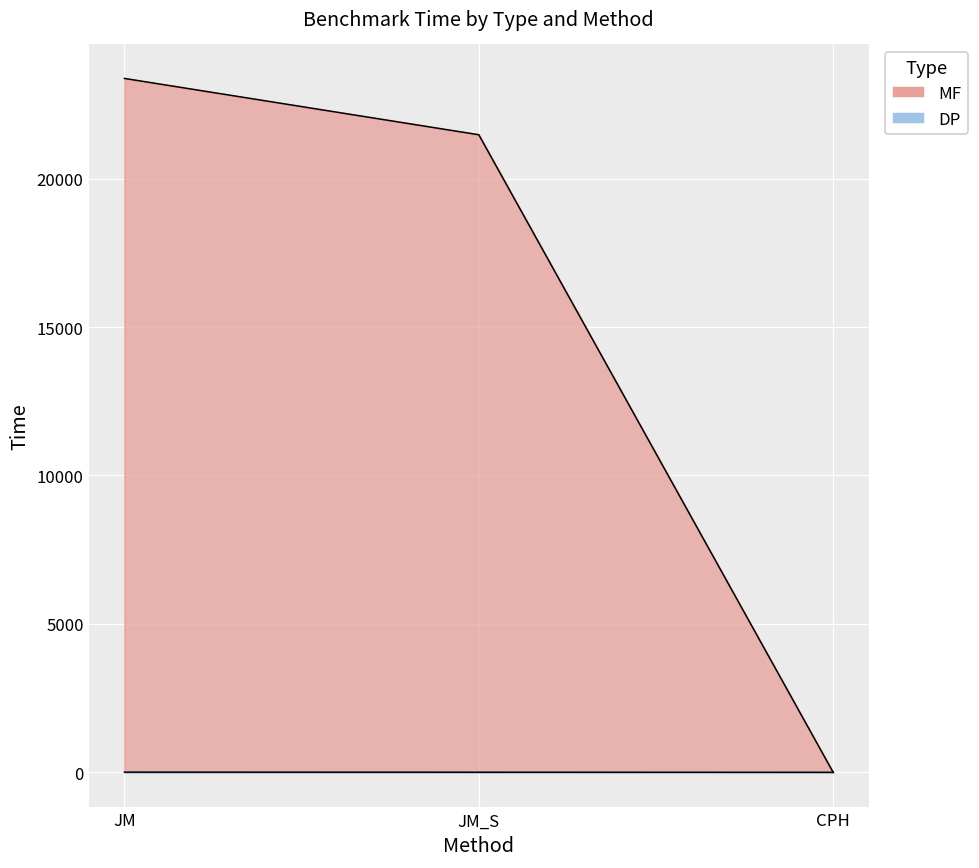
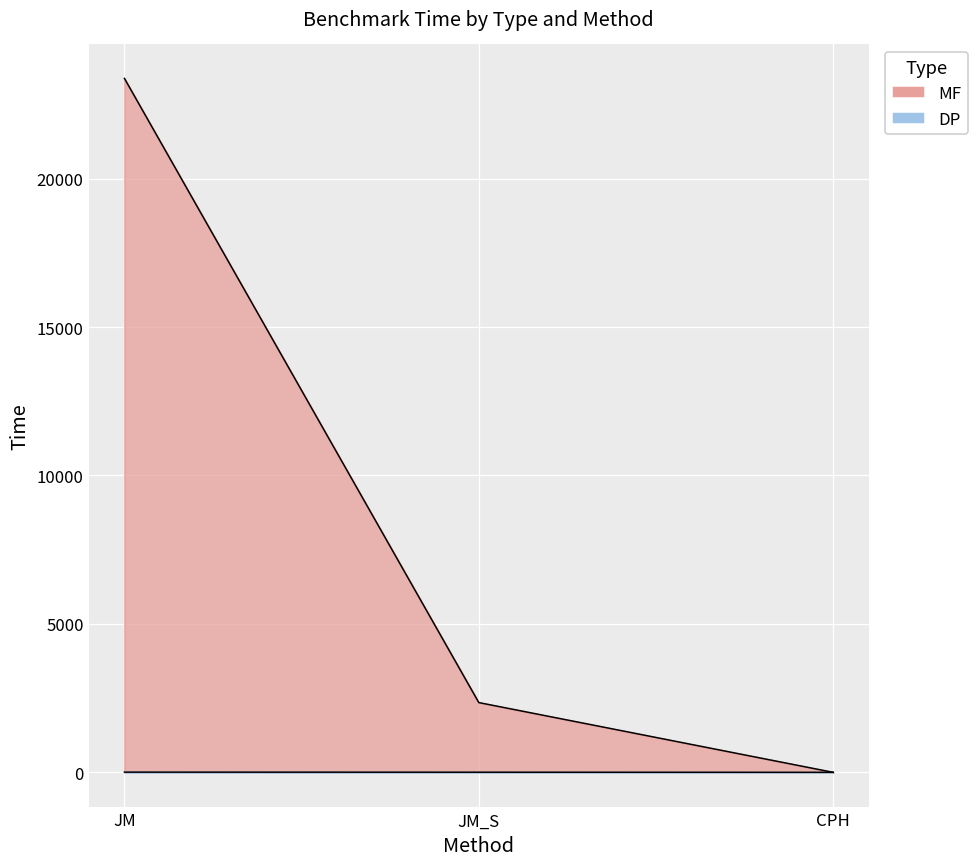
MF, JM_S: 21500 -> 2300
